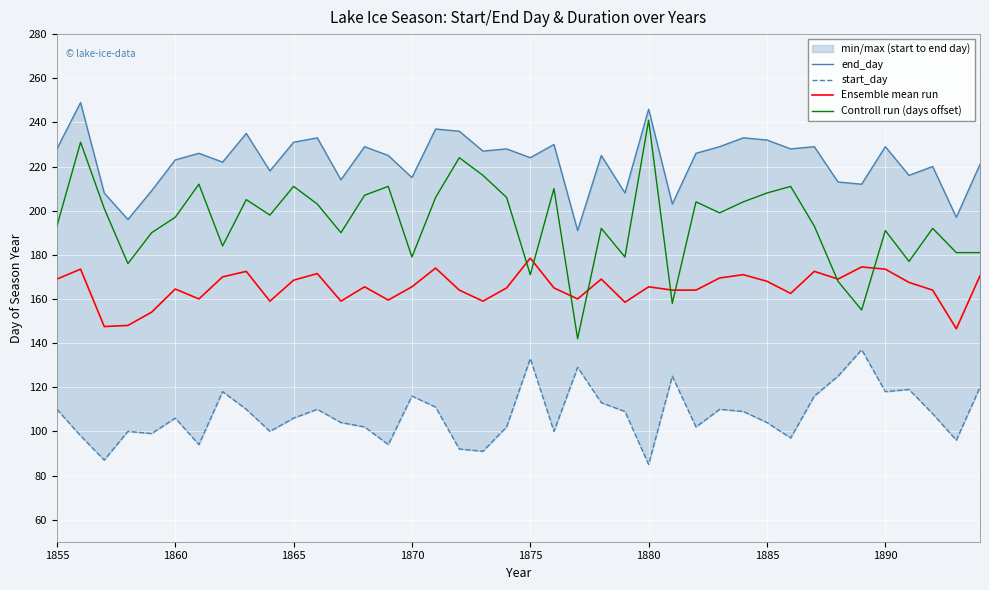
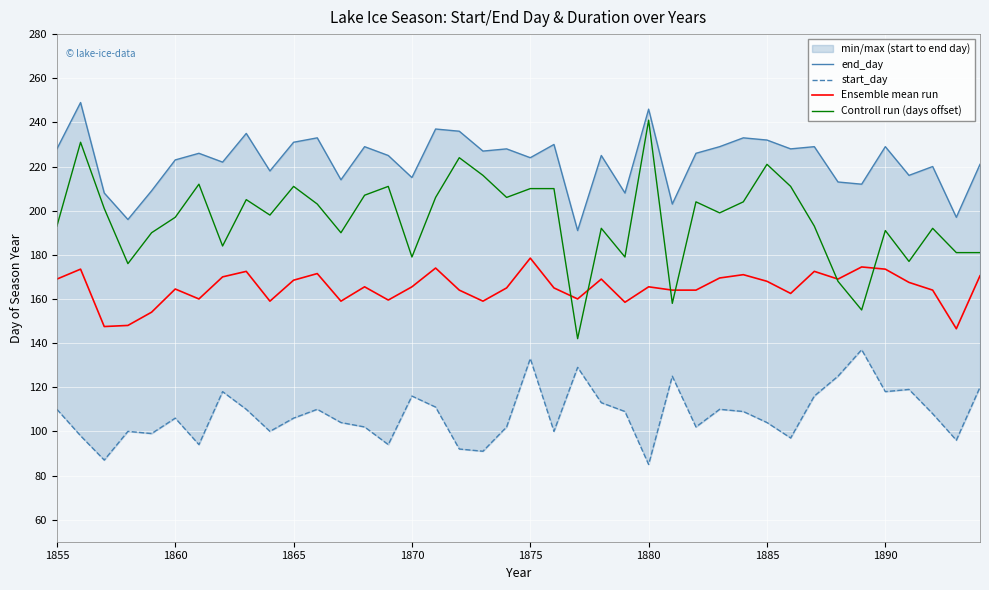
Controll run (days offset), 1875: 171 -> 210
Controll run (days offset), 1885: 208 -> 221
